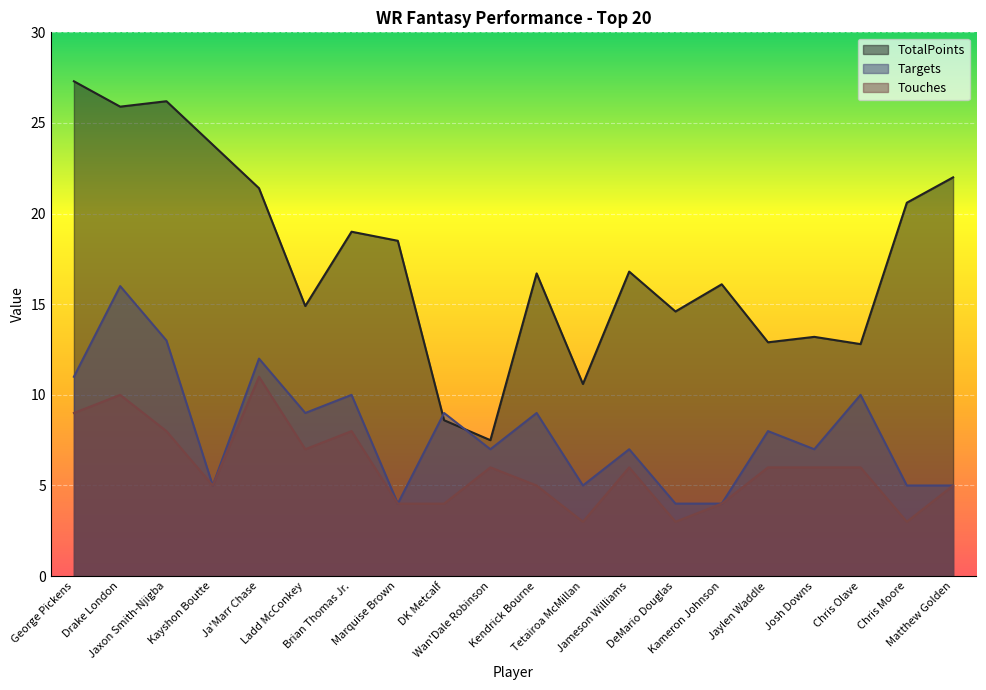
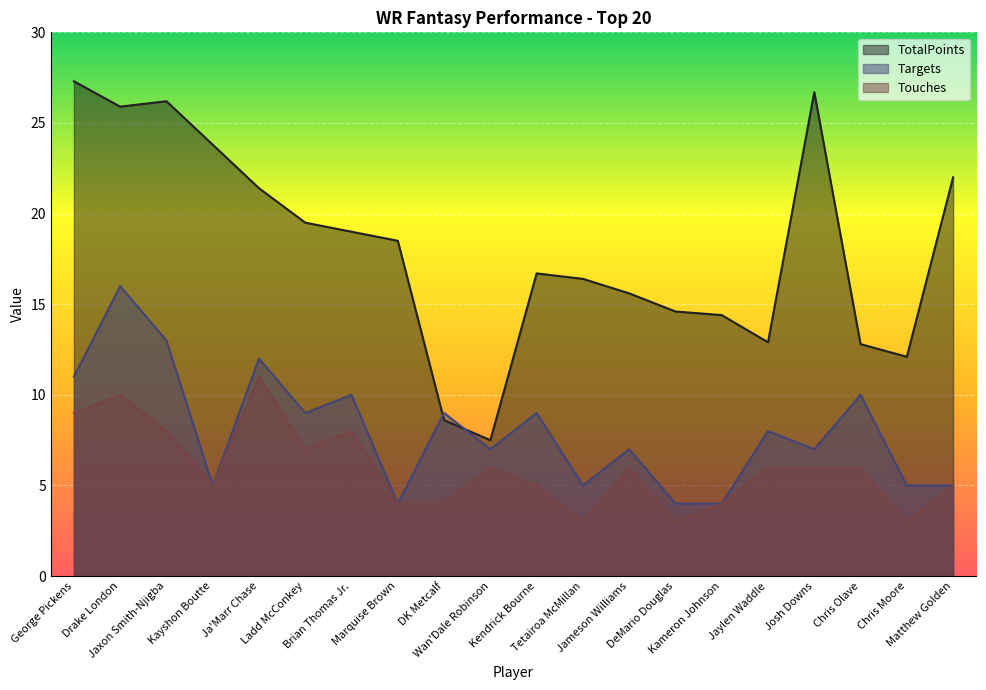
TotalPoints, Ladd McConkey: 14.9 -> 19.5
TotalPoints, Tetairoa McMillan: 10.6 -> 16.4
TotalPoints, Jameson Williams: 16.8 -> 15.6
TotalPoints, Kameron Johnson: 16.1 -> 14.4
TotalPoints, Josh Downs: 13.2 -> 26.7
TotalPoints, Chris Moore: 20.6 -> 12.1
